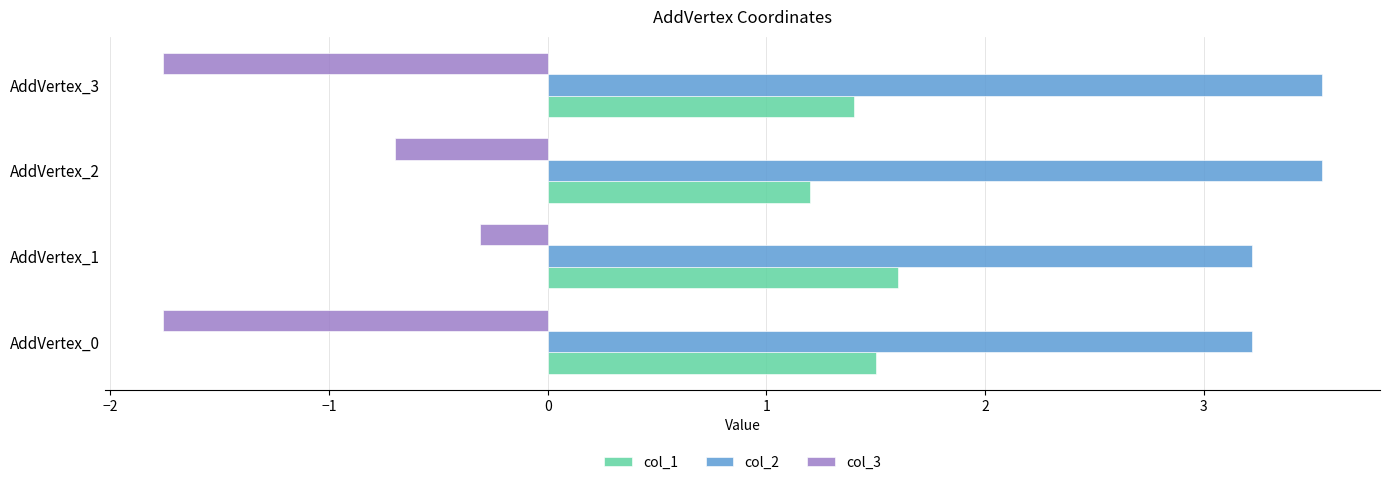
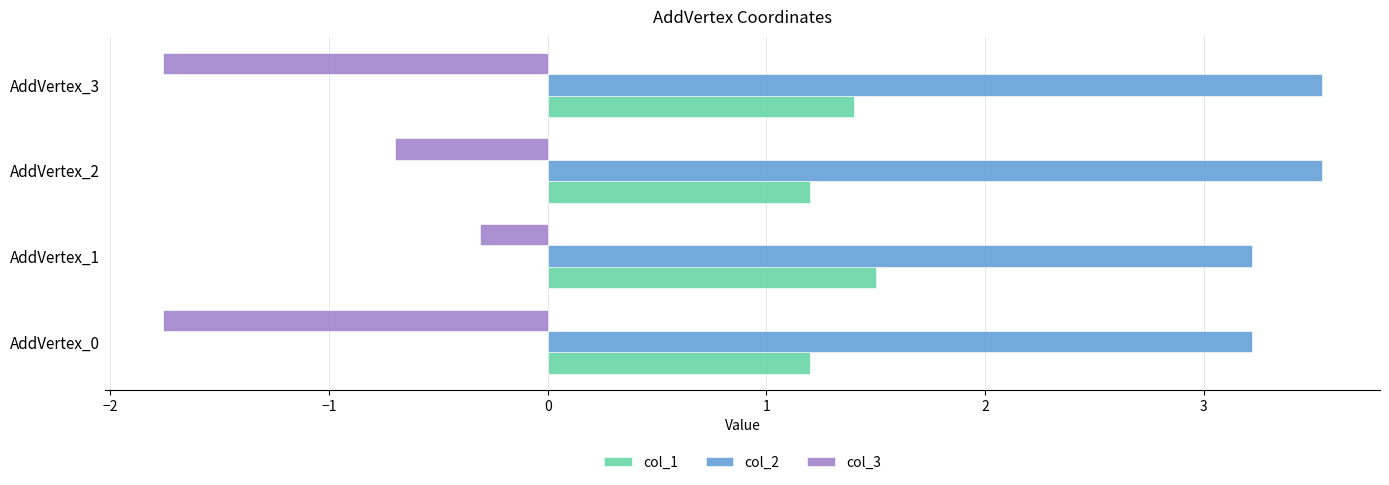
col_1, AddVertex_1: 1.6 -> 1.5
col_1, AddVertex_0: 1.5 -> 1.2
